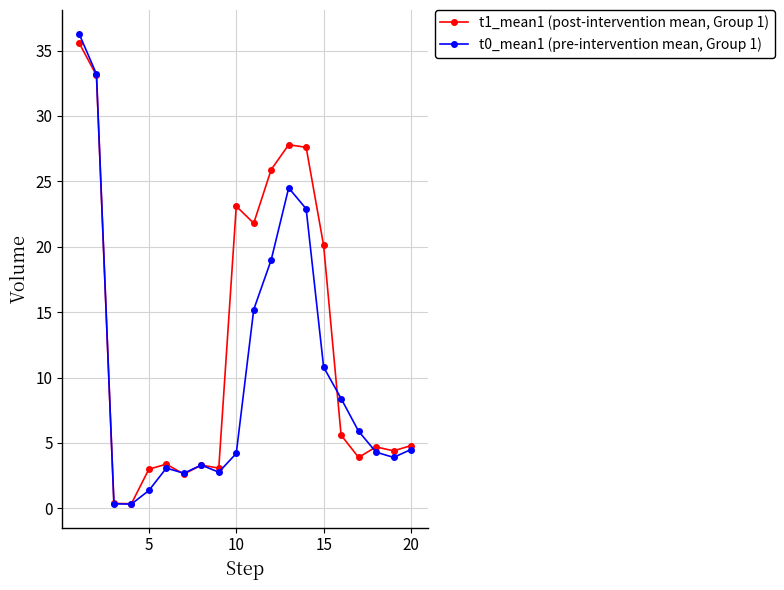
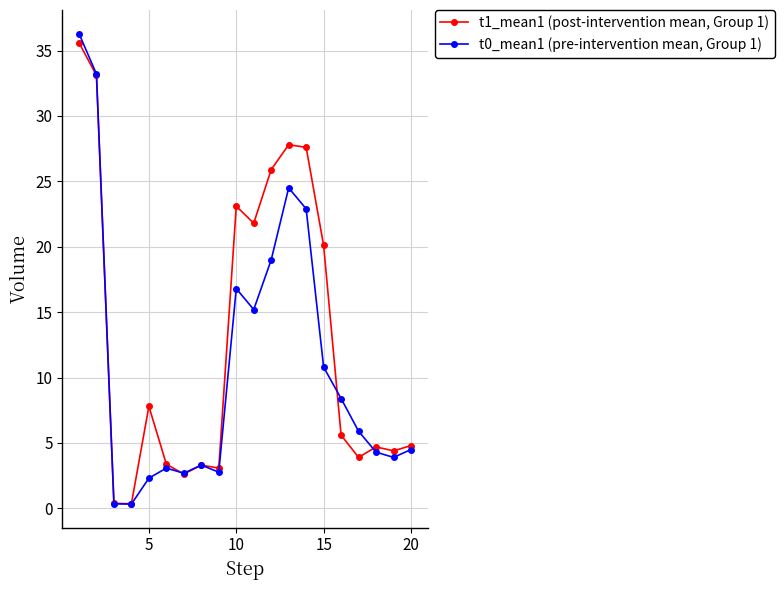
t1_mean1 (post-intervention mean, Group 1), 5: 3.0 -> 7.8
t0_mean1 (pre-intervention mean, Group 1), 5: 1.4 -> 2.3
t0_mean1 (pre-intervention mean, Group 1), 10: 4.2 -> 16.8
